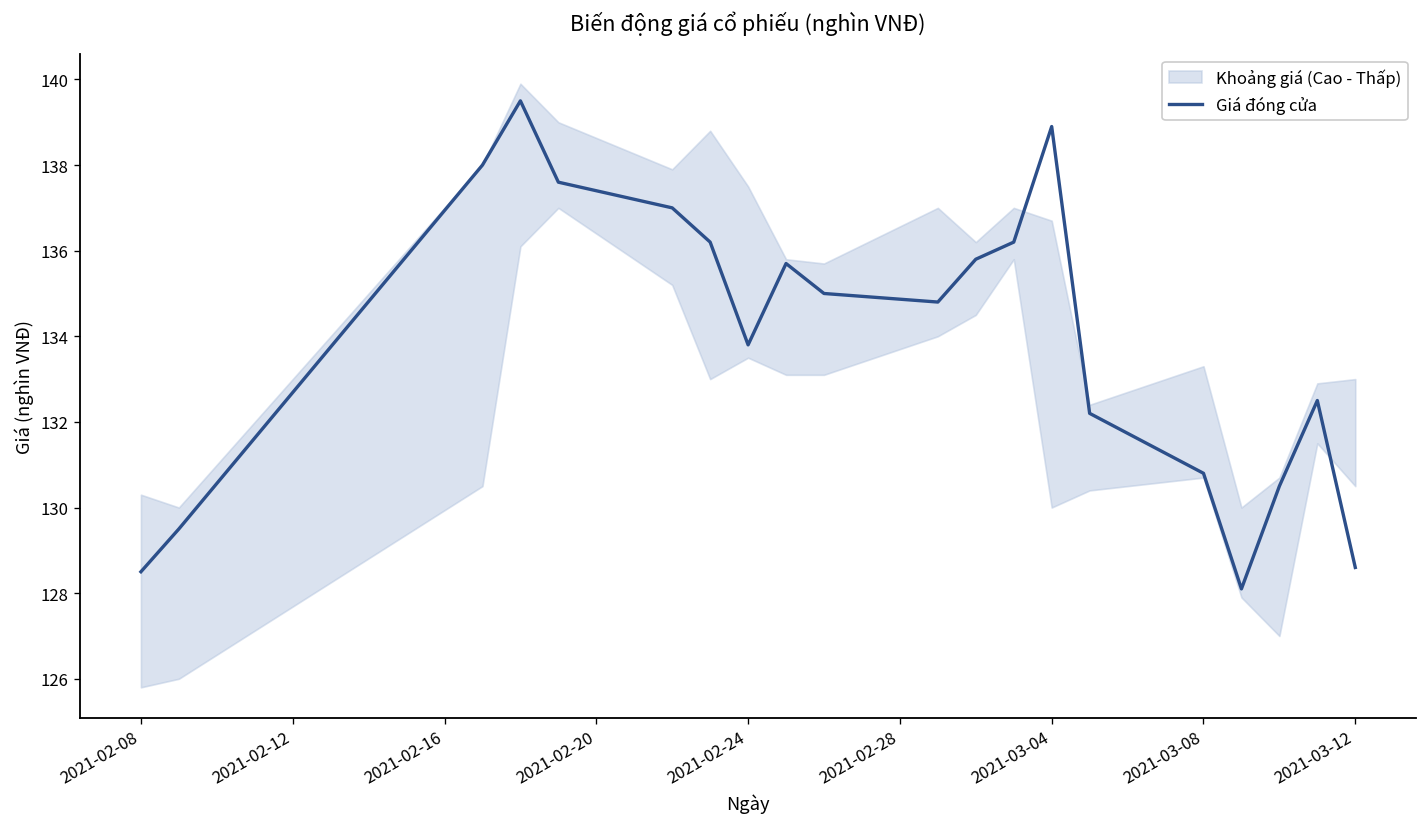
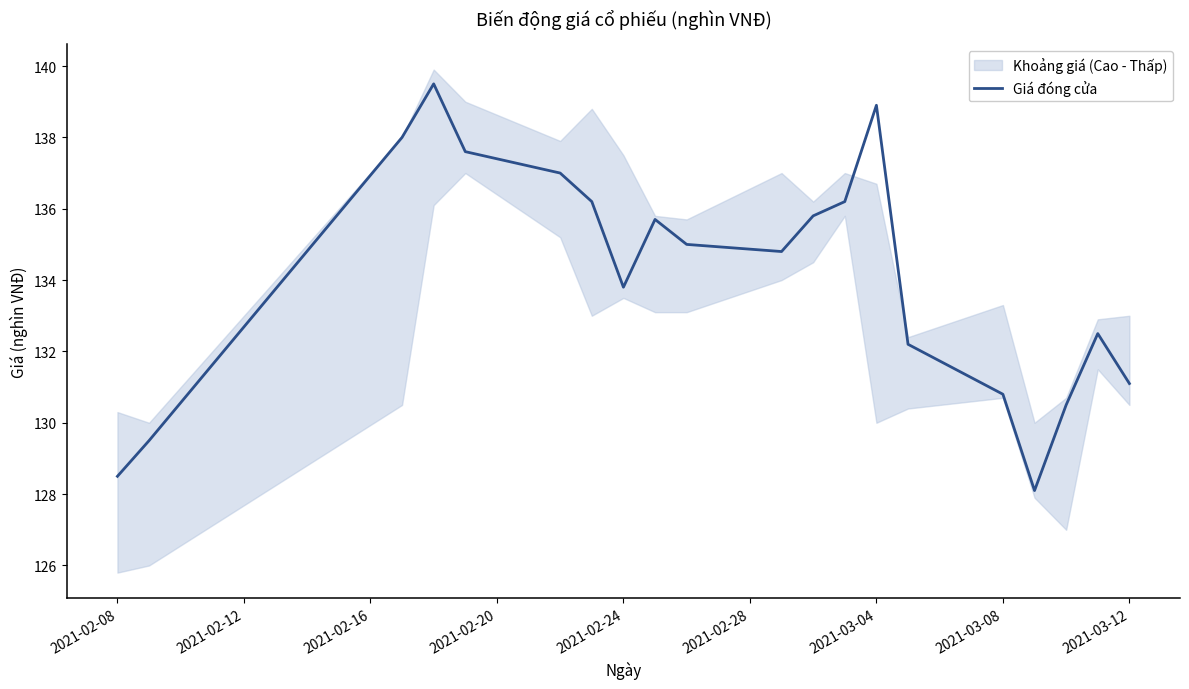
Giá đóng cửa, 2021-03-12: 128.6 -> 131.1
